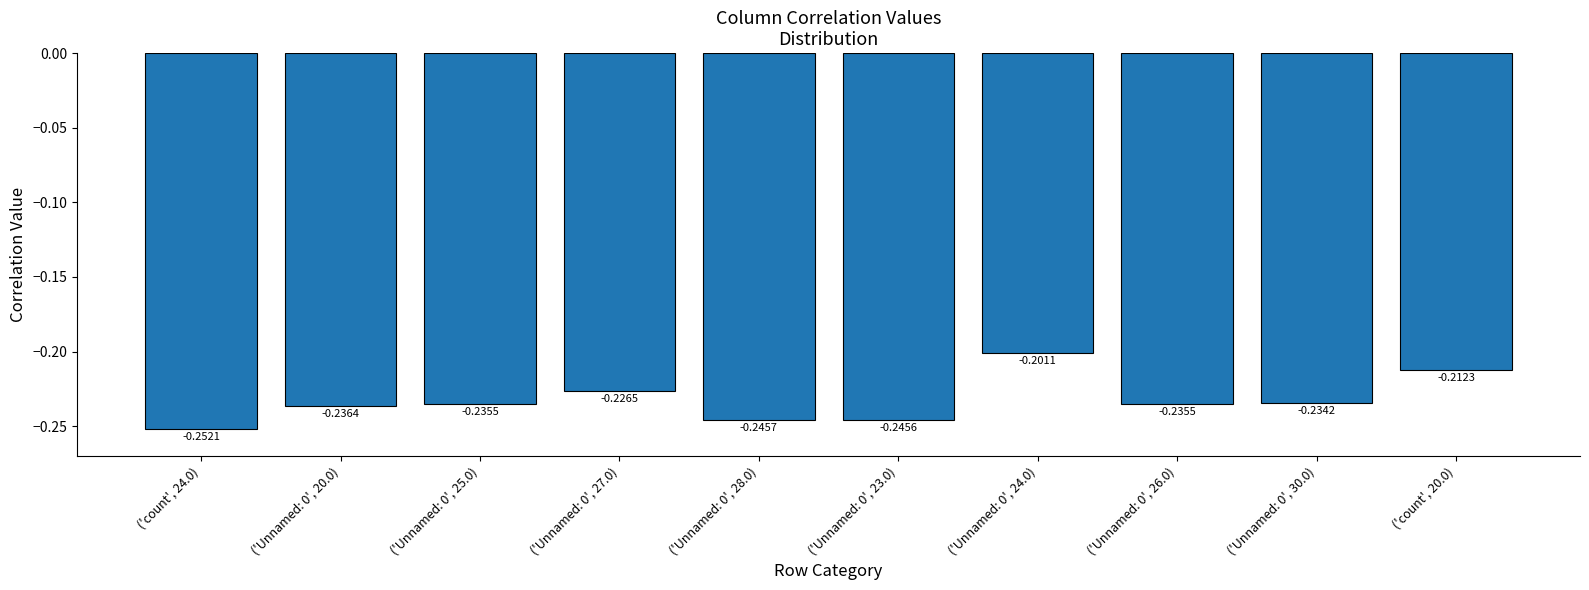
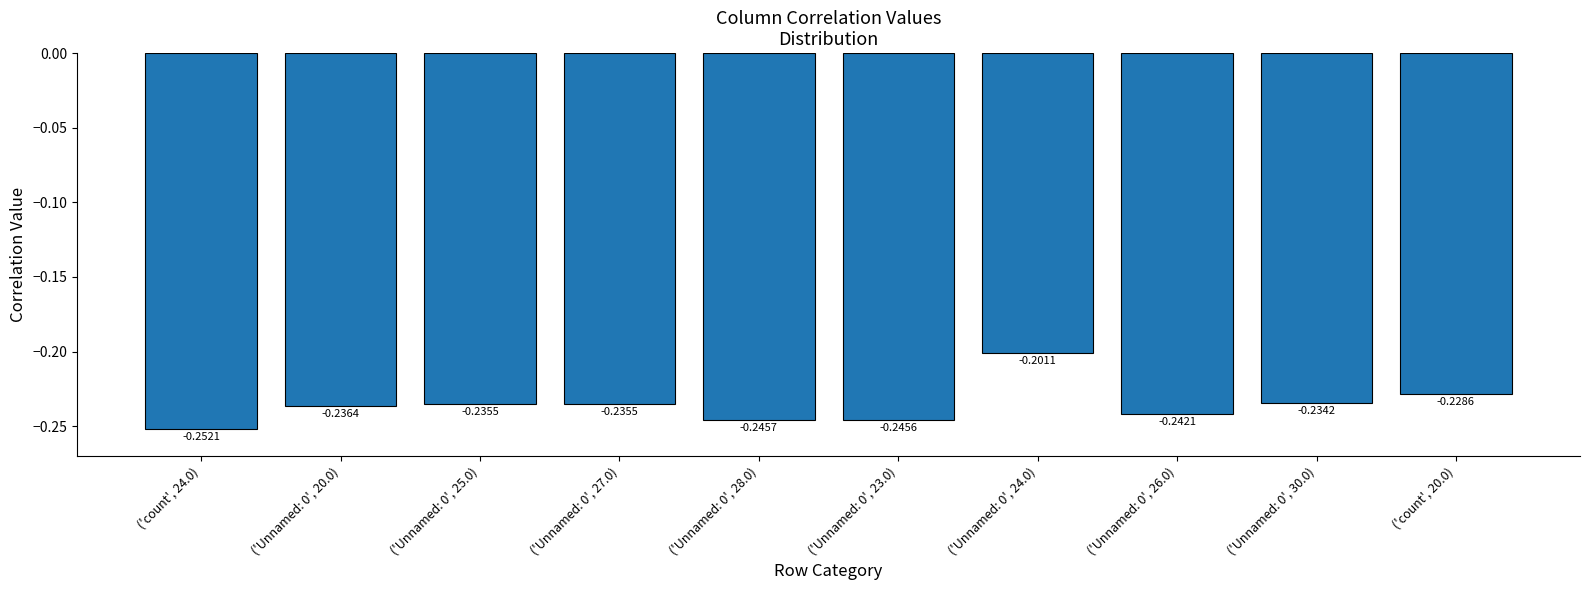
('Unnamed: 0', 27.0): -0.2265 -> -0.2355
('Unnamed: 0', 26.0): -0.2355 -> -0.2421
('count', 20.0): -0.2123 -> -0.2286
